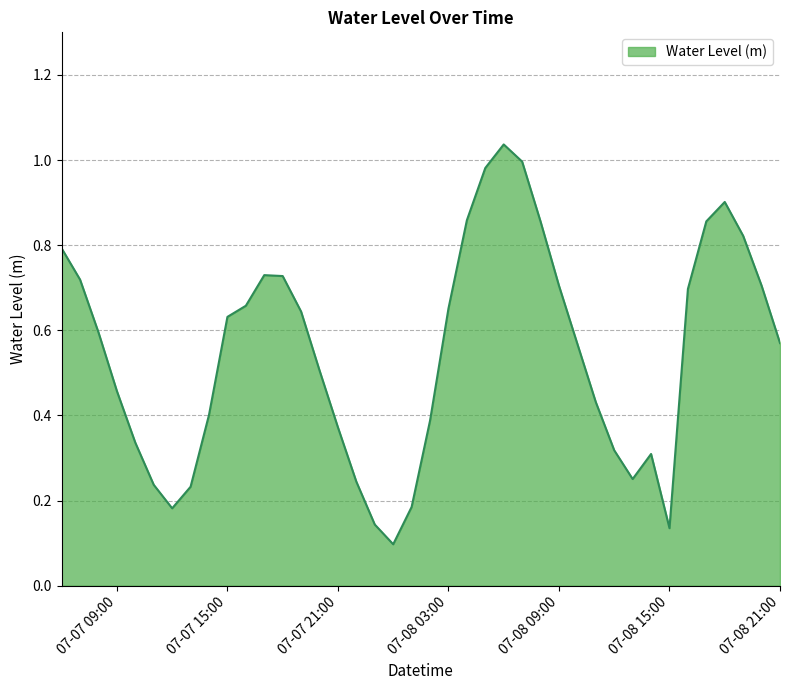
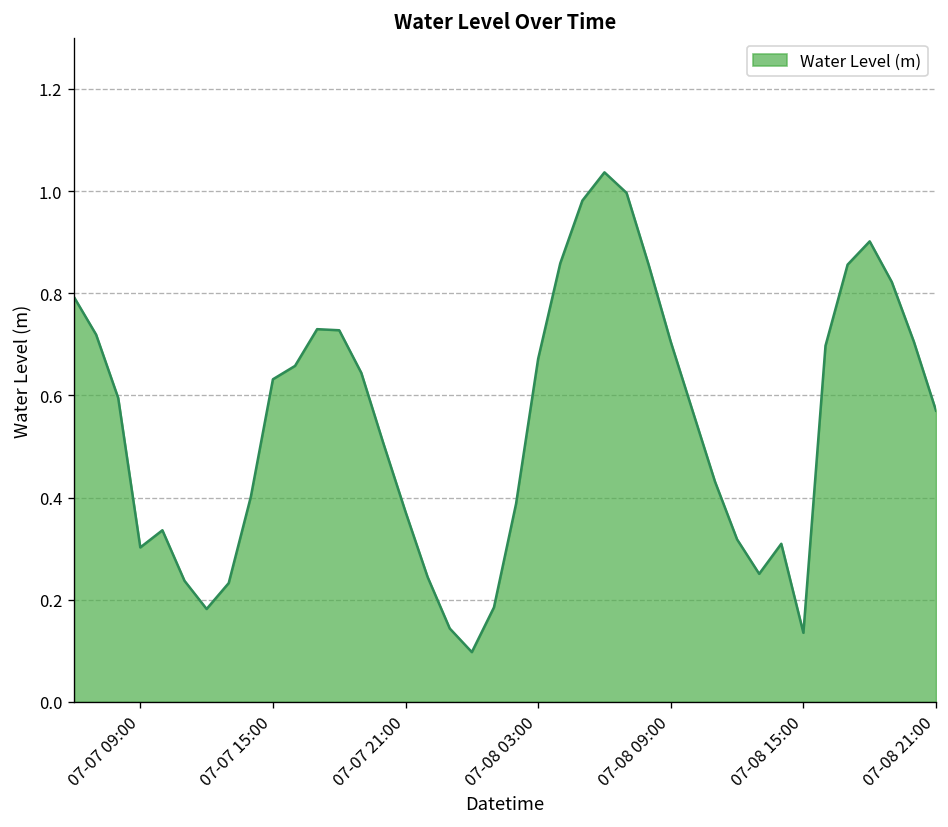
07-07 09:00: 0.46 -> 0.30
07-08 03:00: 0.65 -> 0.67
